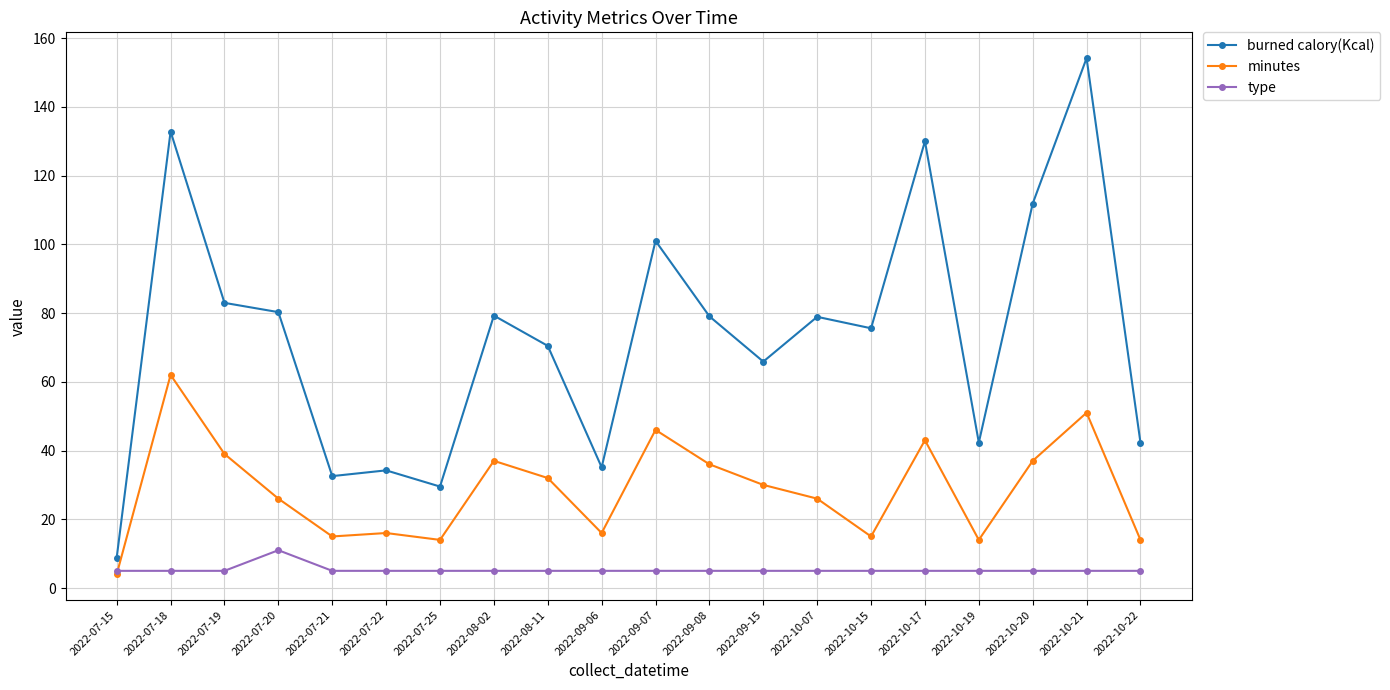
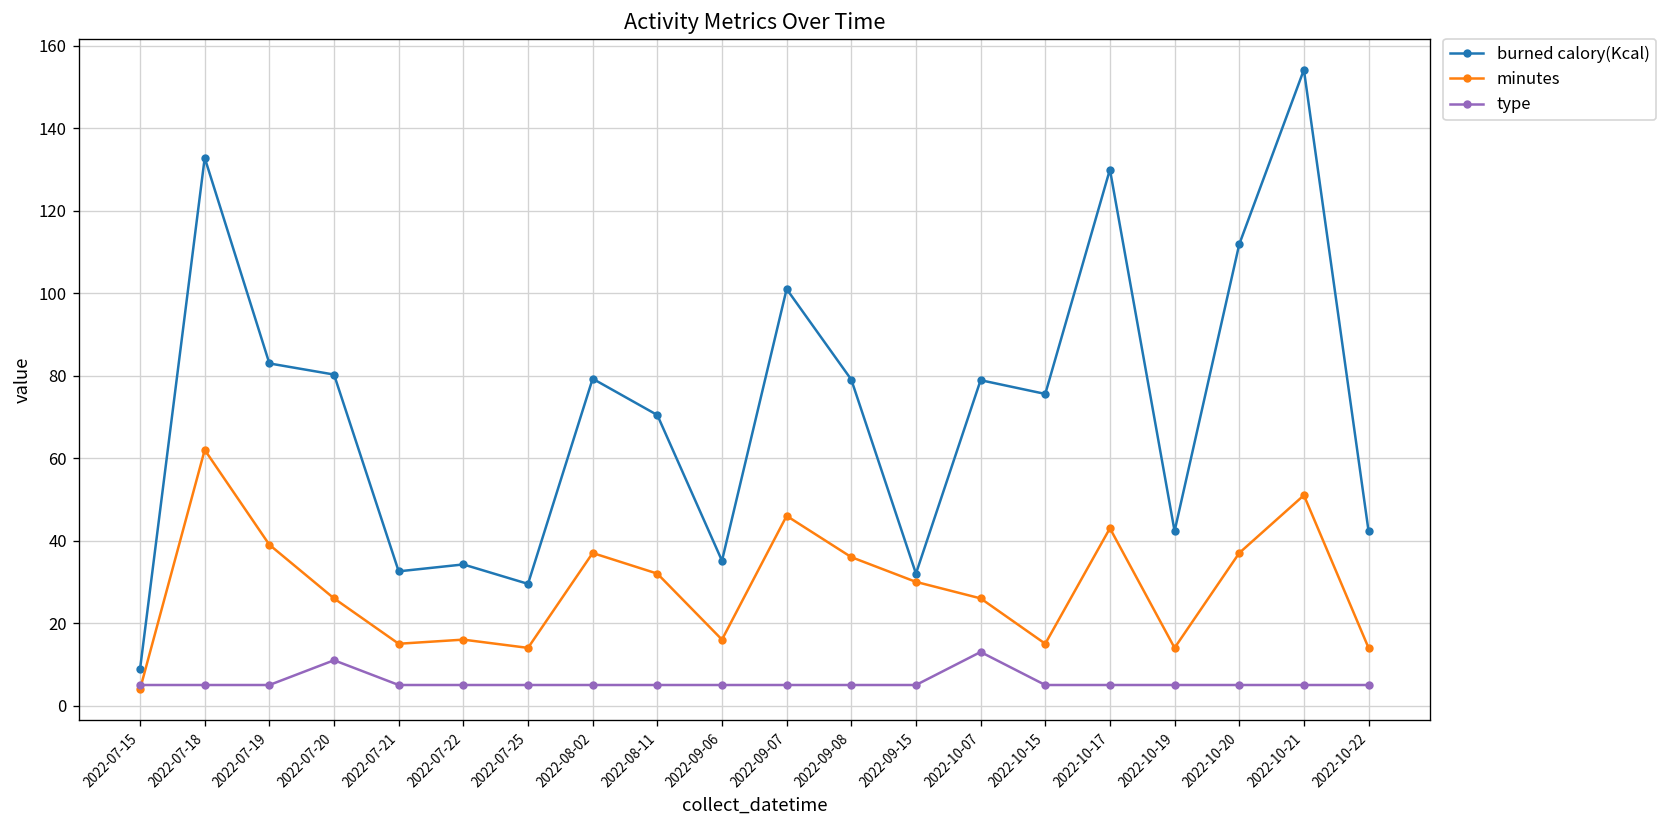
burned calory(Kcal), 2022-09-15: 66 -> 32
type, 2022-10-07: 5 -> 13
